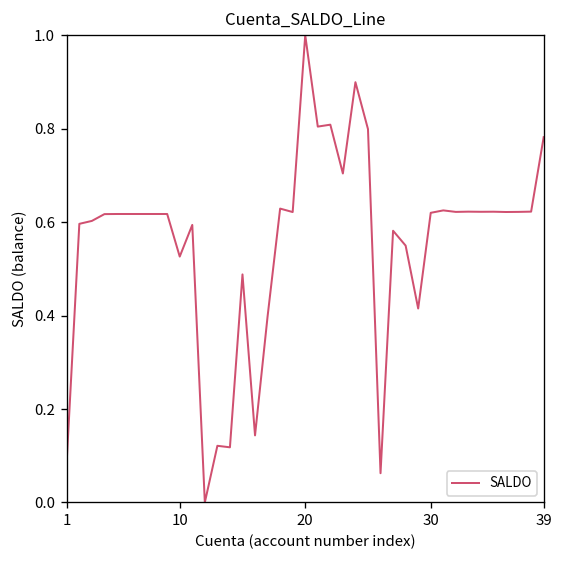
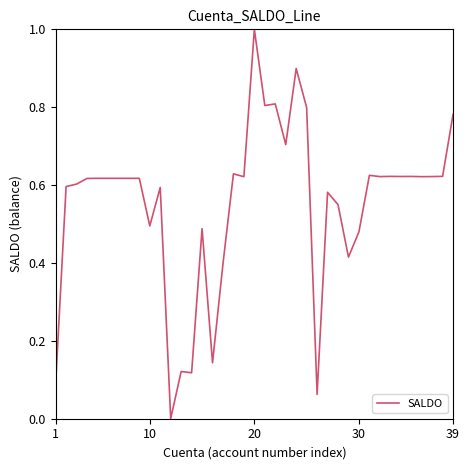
10: 0.53 -> 0.50
30: 0.62 -> 0.48
